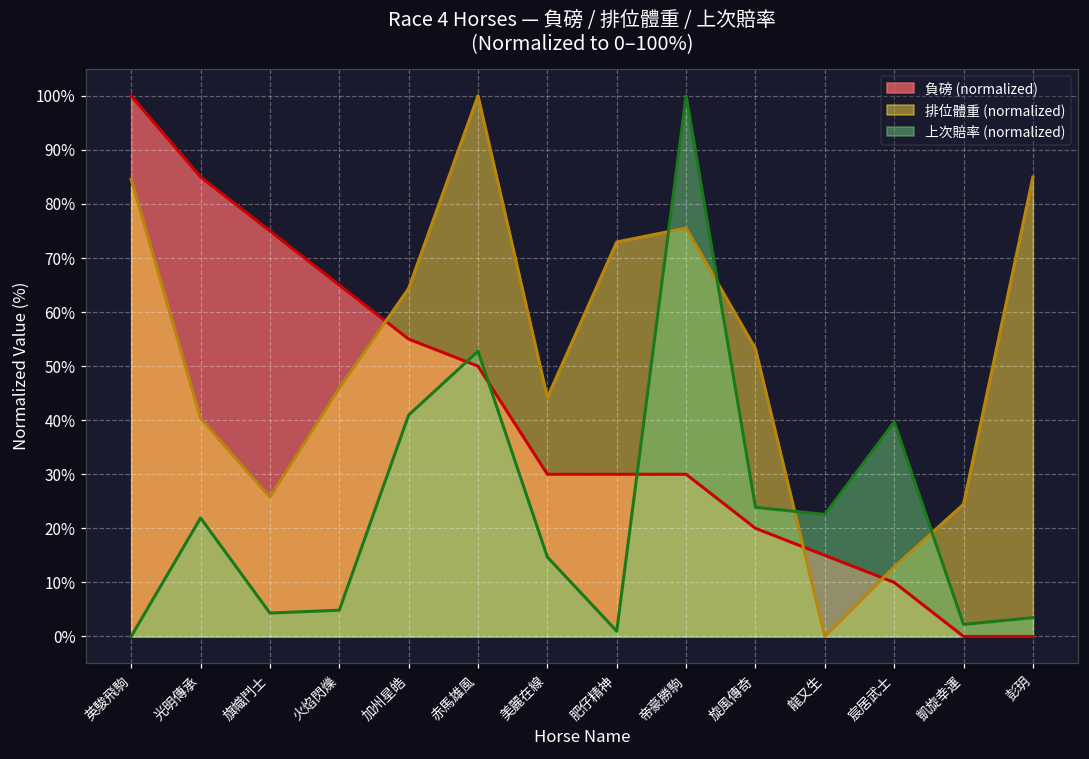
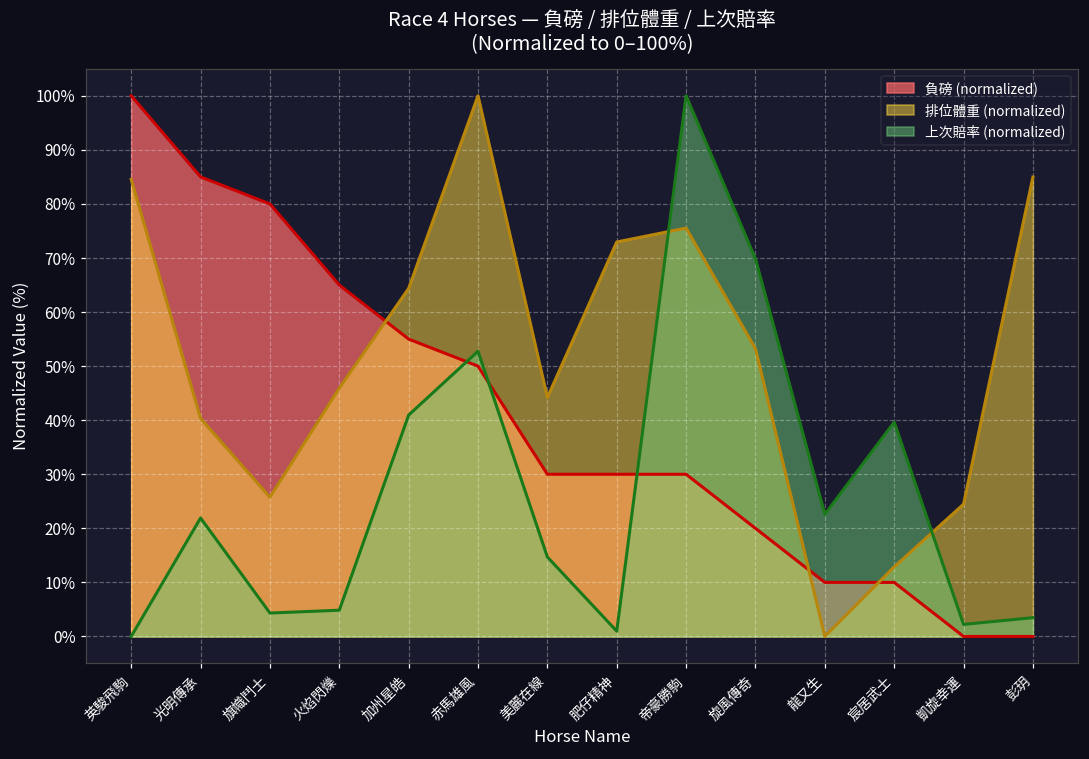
負磅 (normalized), 旗幟鬥士: 75% -> 80%
上次賠率 (normalized), 旋風傳奇: 24% -> 70%
負磅 (normalized), 龍又生: 15% -> 10%
